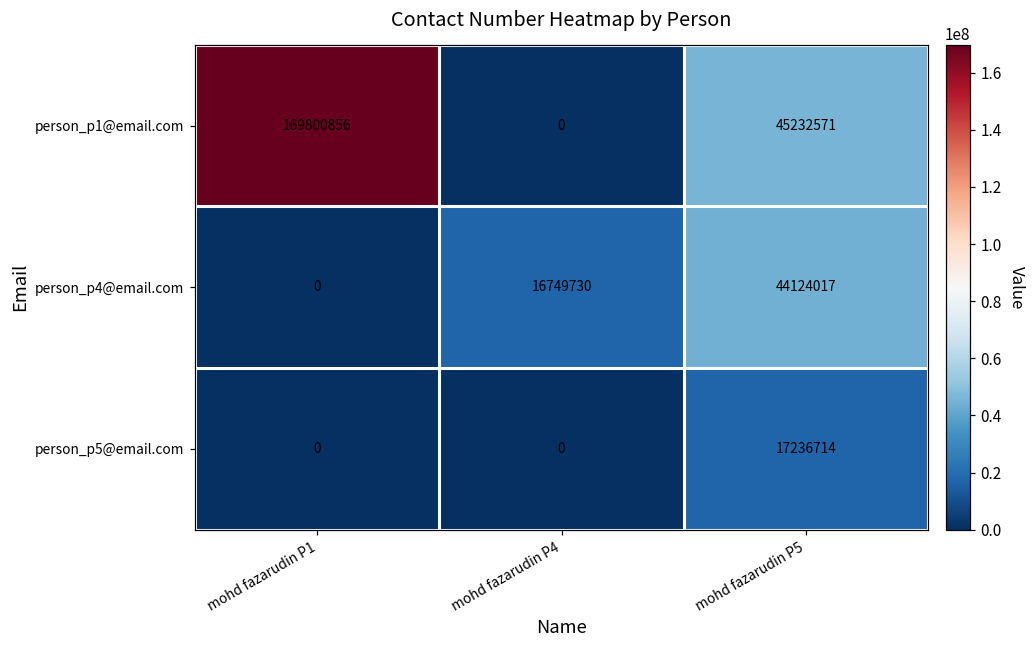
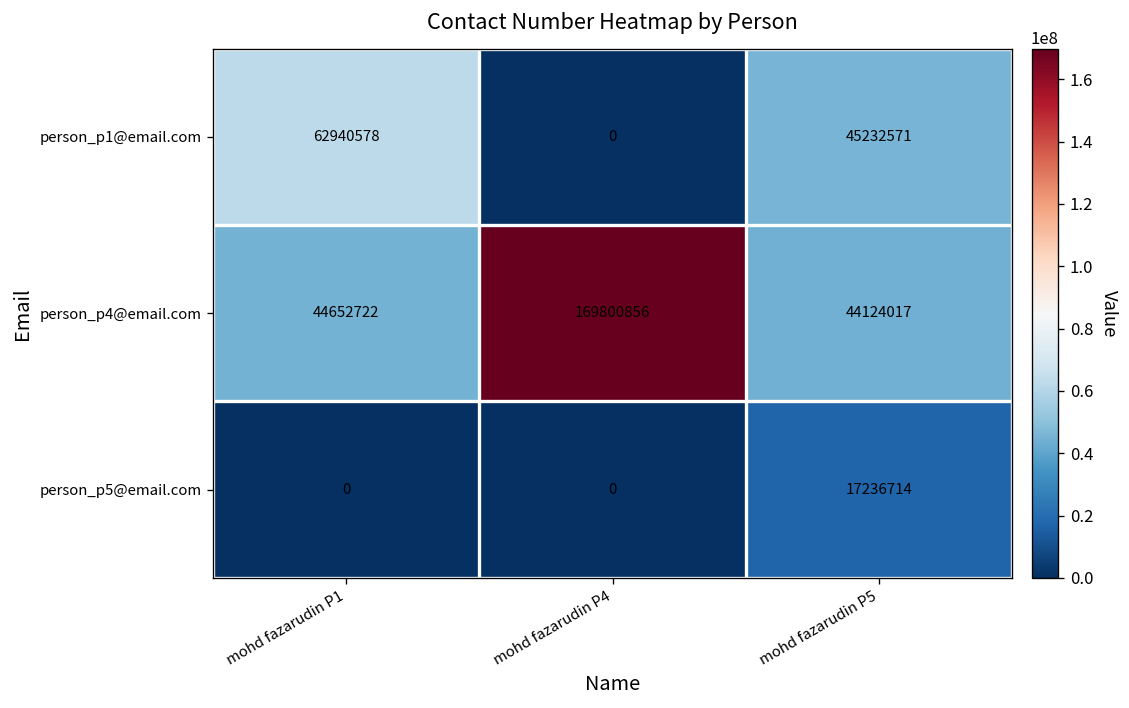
person_p1@email.com, mohd fazarudin P1: 169800856 -> 62940578
person_p4@email.com, mohd fazarudin P1: 0 -> 44652722
person_p4@email.com, mohd fazarudin P4: 16749730 -> 169800856
